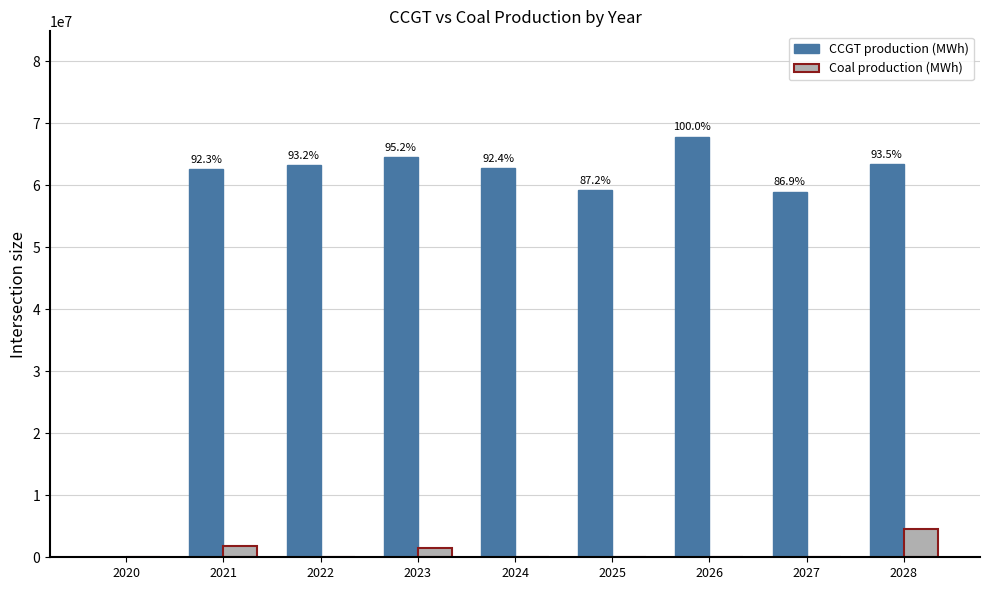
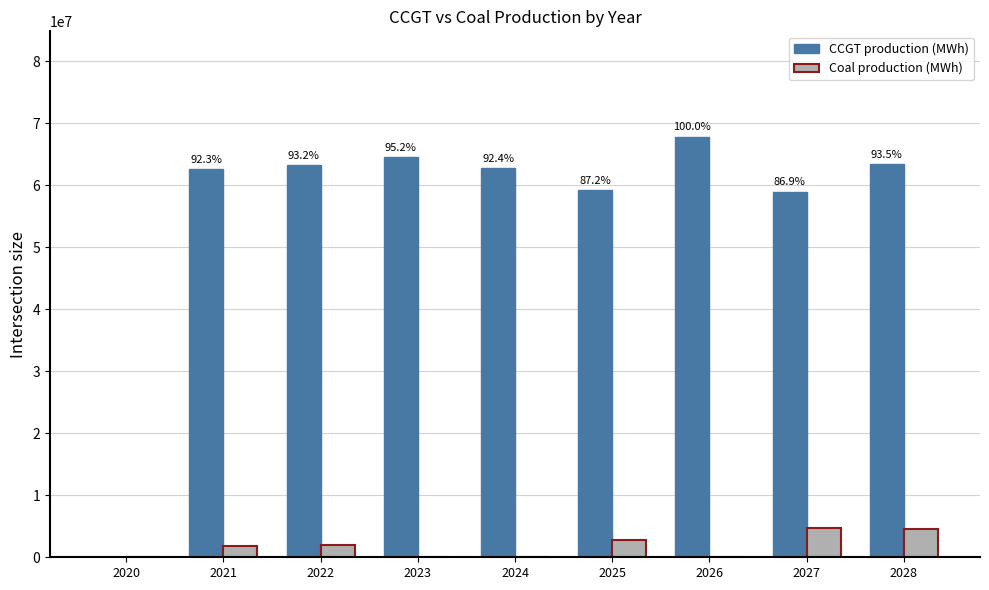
Coal production (MWh), 2022: 0 -> 2000000
Coal production (MWh), 2023: 2000000 -> 0
Coal production (MWh), 2025: 0 -> 3000000
Coal production (MWh), 2027: 0 -> 5000000
